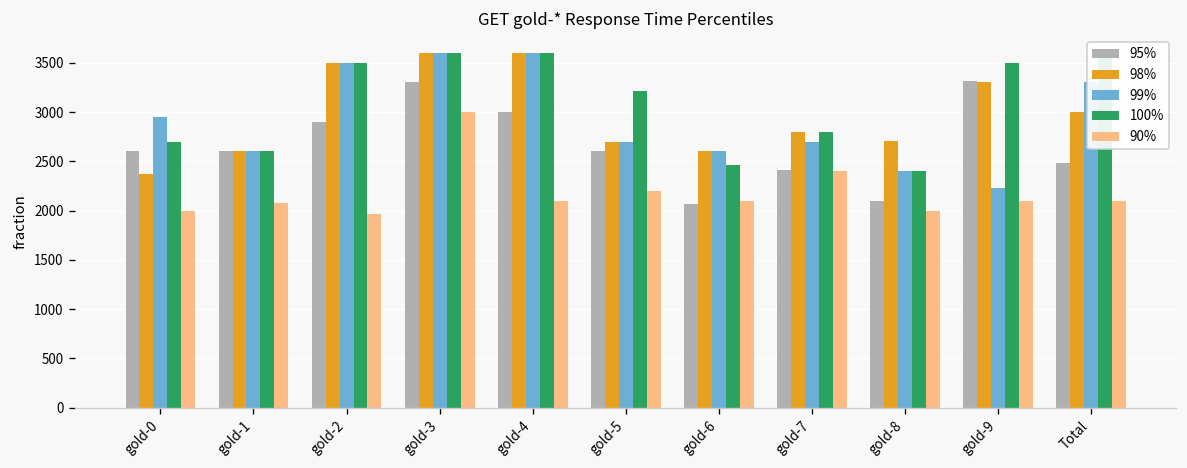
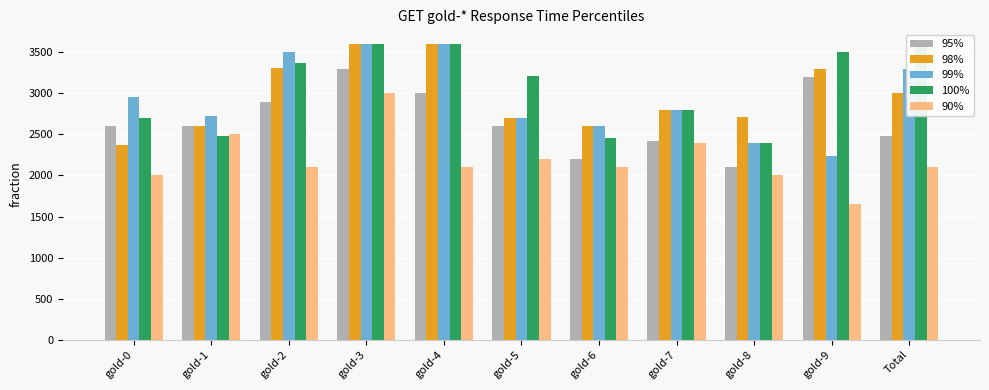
99%, gold-1: 2600 -> 2700
100%, gold-1: 2600 -> 2500
90%, gold-1: 2100 -> 2500
98%, gold-2: 3500 -> 3300
100%, gold-2: 3500 -> 3400
90%, gold-2: 2000 -> 2100
95%, gold-6: 2100 -> 2200
99%, gold-7: 2700 -> 2800
95%, gold-9: 3300 -> 3200
90%, gold-9: 2100 -> 1600
